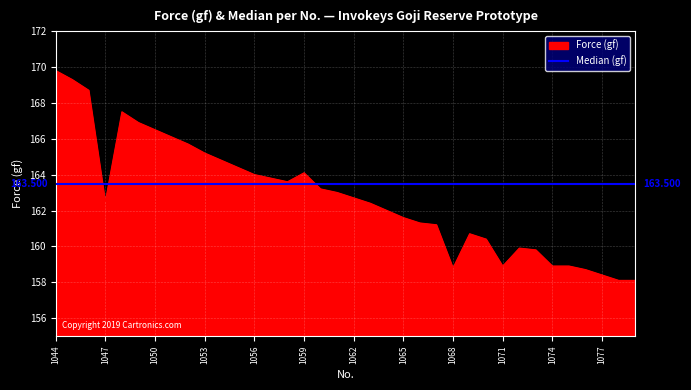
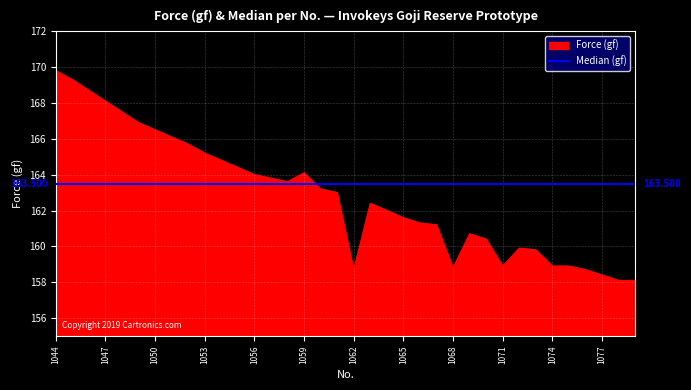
1047: 162.5 -> 168.1
1062: 162.7 -> 158.7
